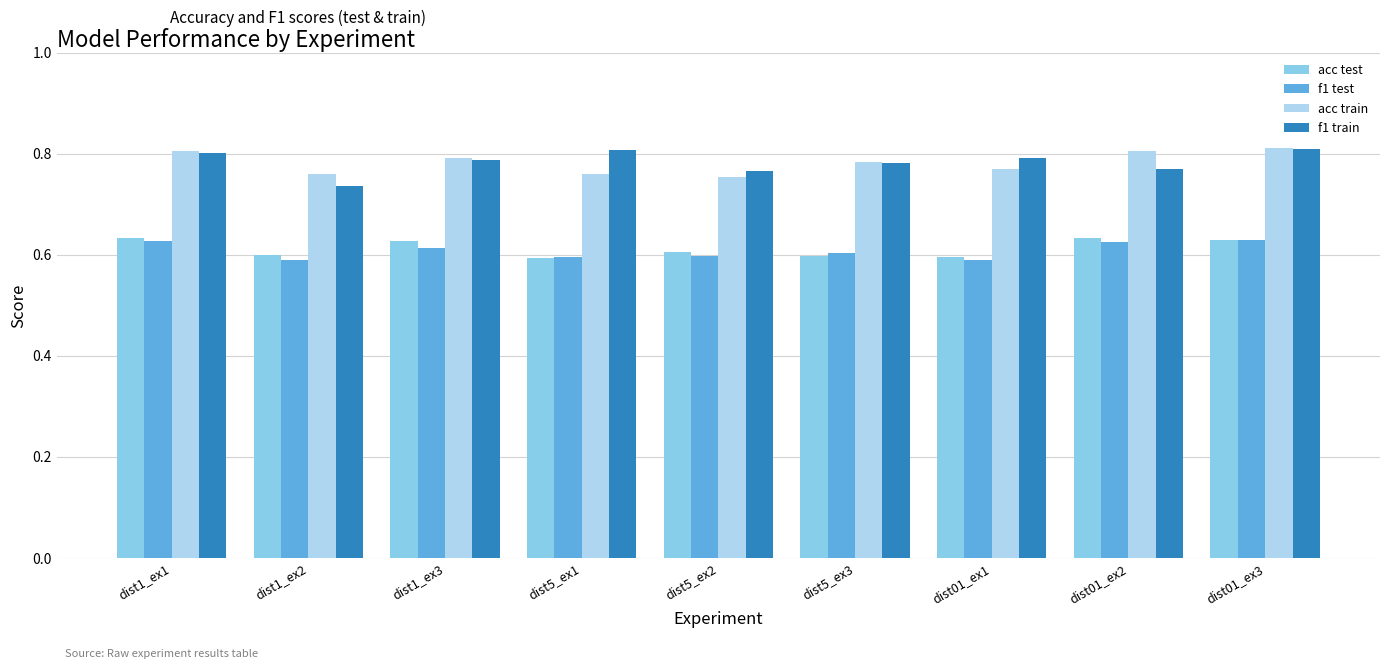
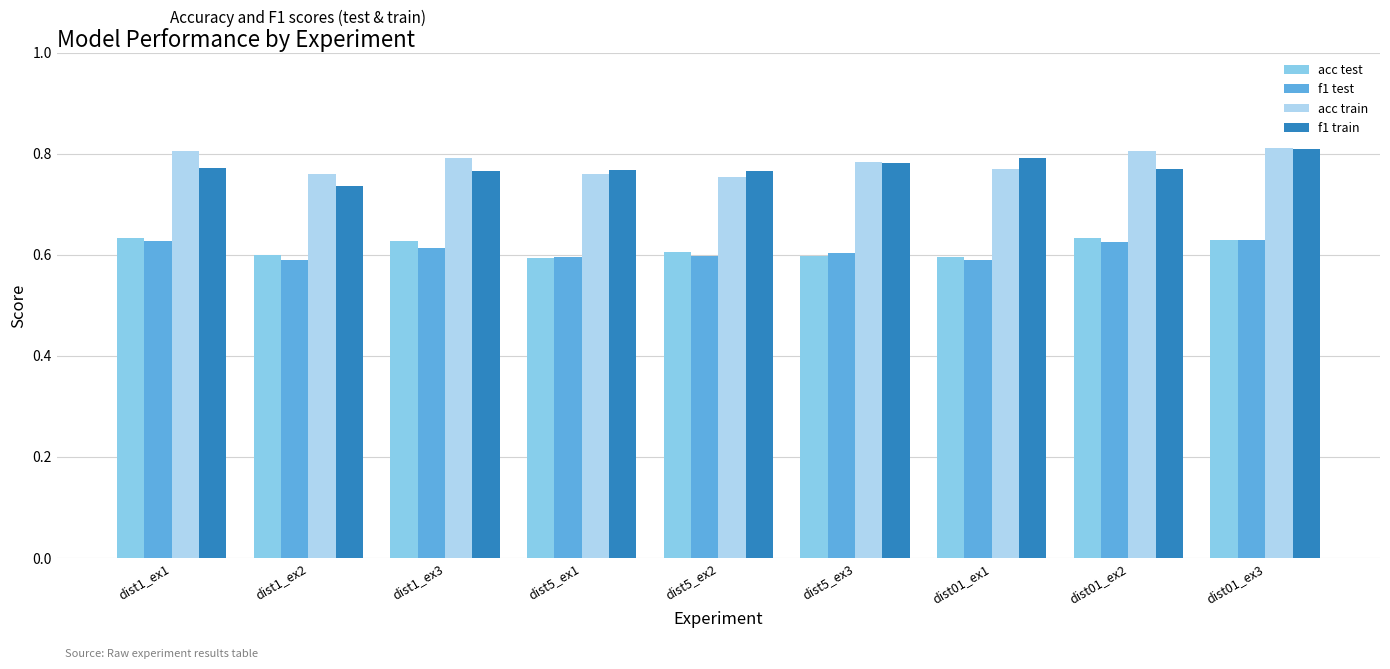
f1 train, dist1_ex1: 0.80 -> 0.77
f1 train, dist1_ex3: 0.79 -> 0.76
f1 train, dist5_ex1: 0.81 -> 0.77
